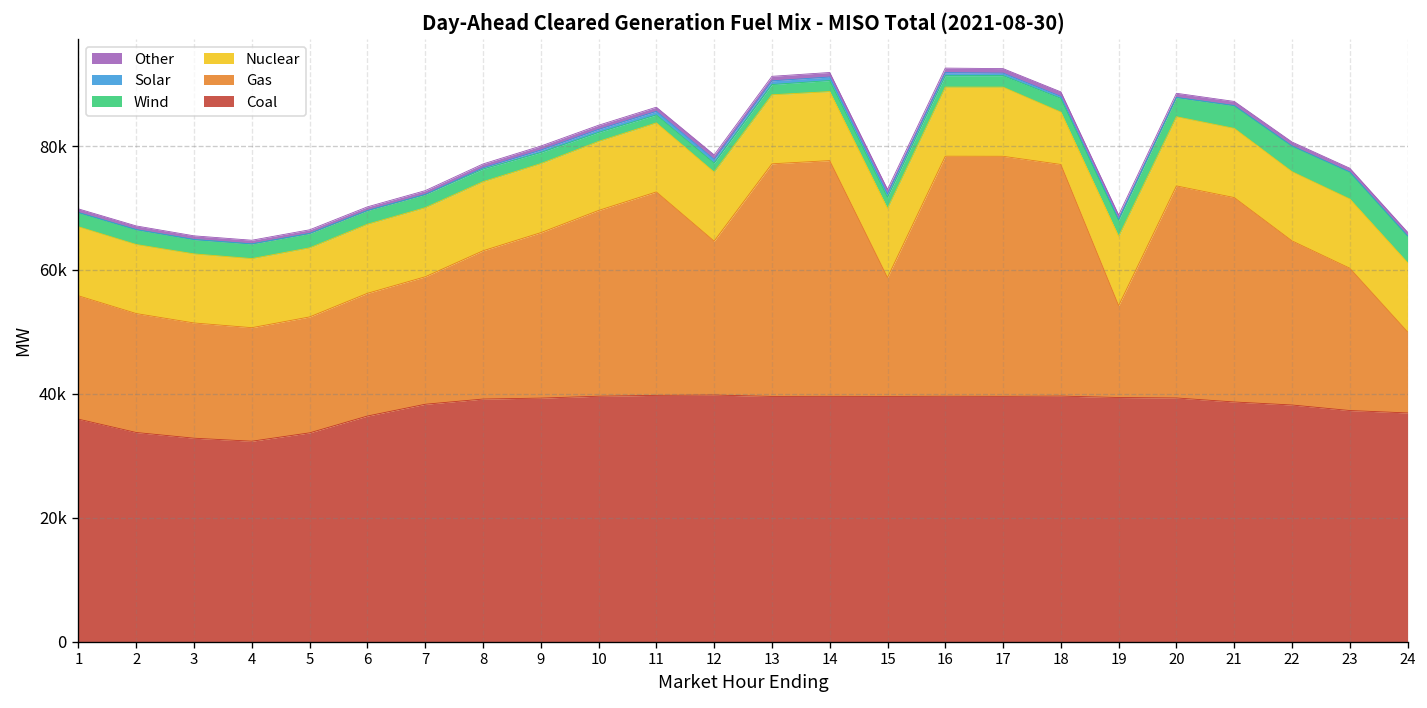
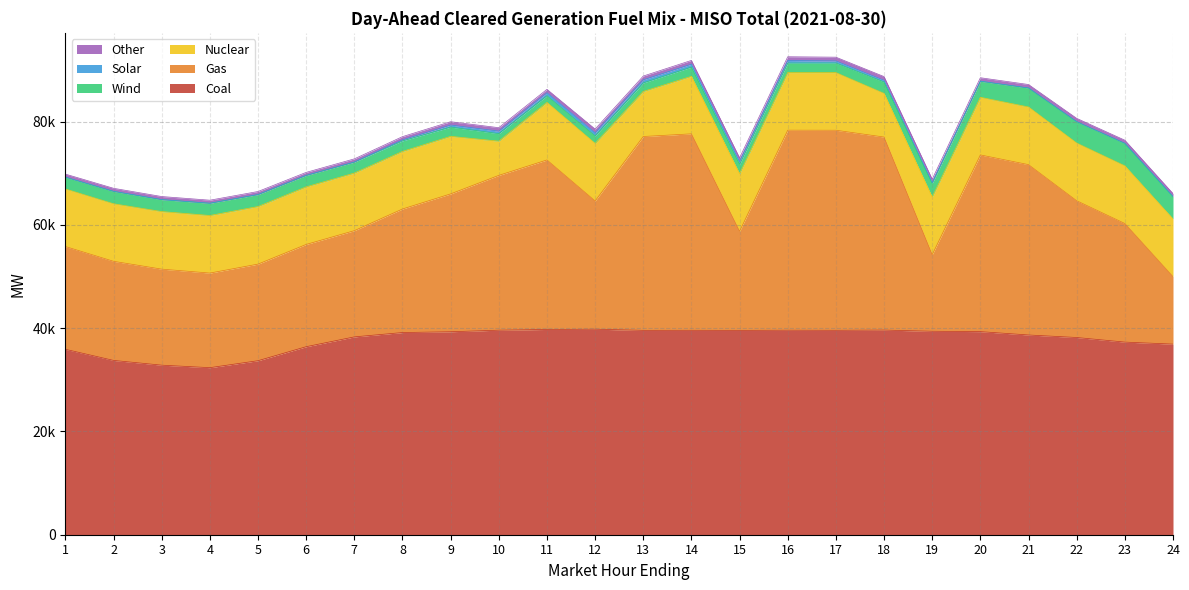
Nuclear, 10: 11000 -> 7000
Nuclear, 13: 11000 -> 9000
